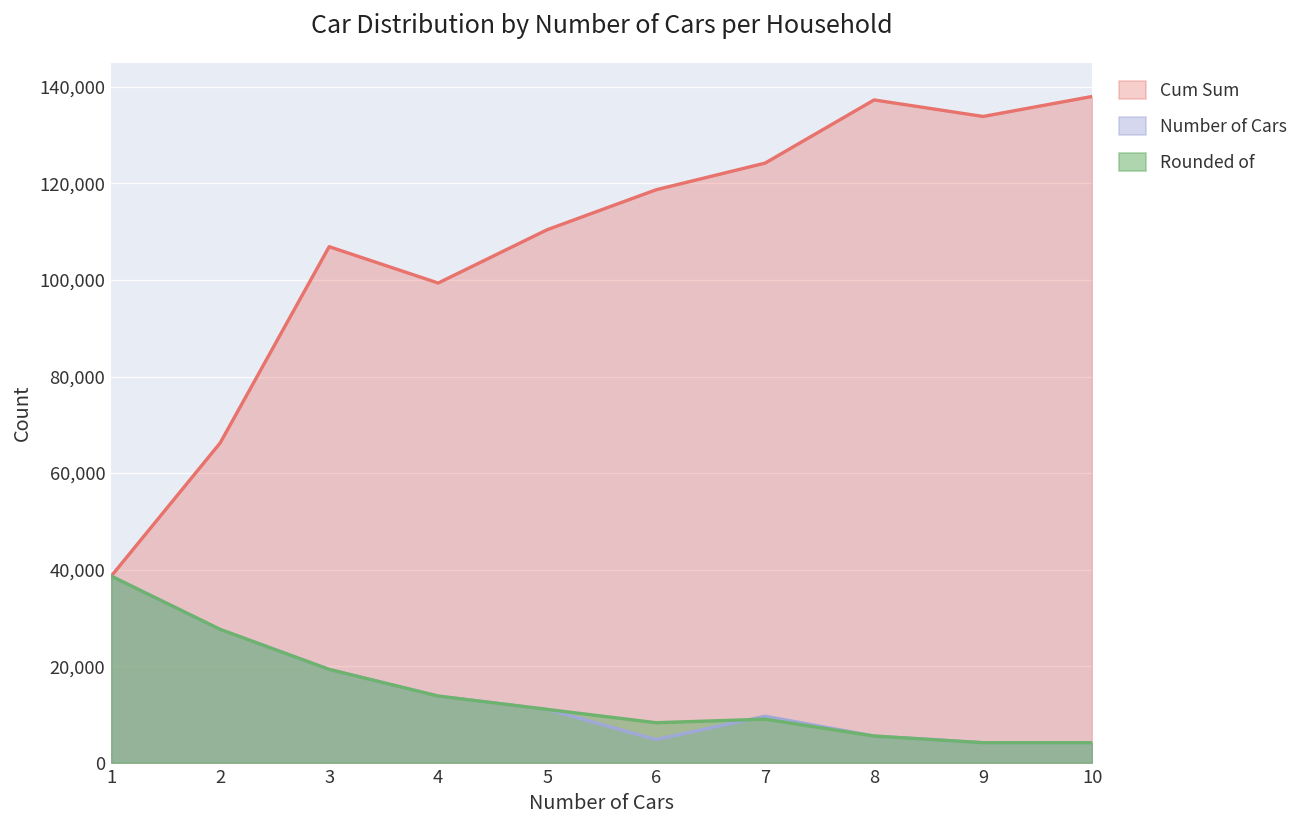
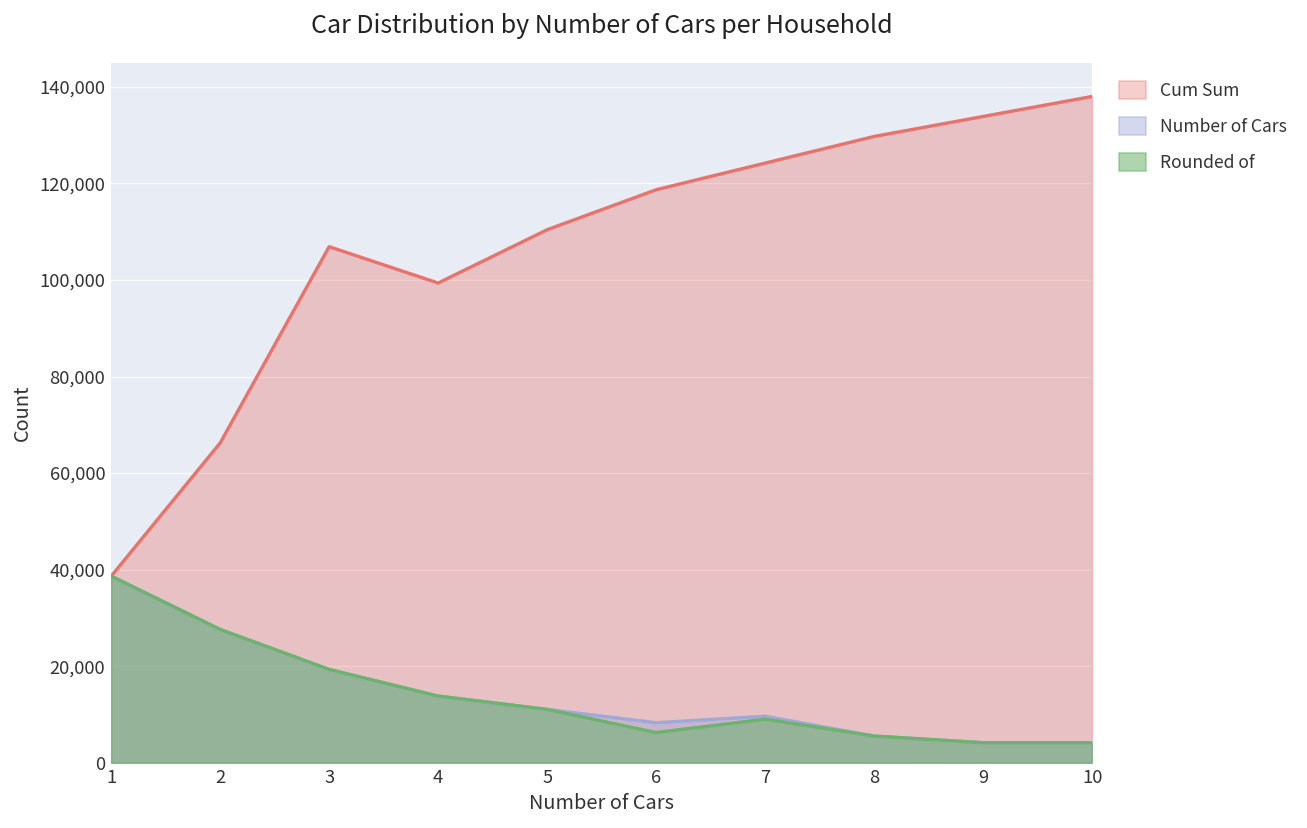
Number of Cars, 6: 5,000 -> 8,000
Rounded of, 6: 8,000 -> 6,000
Cum Sum, 8: 137,000 -> 130,000
